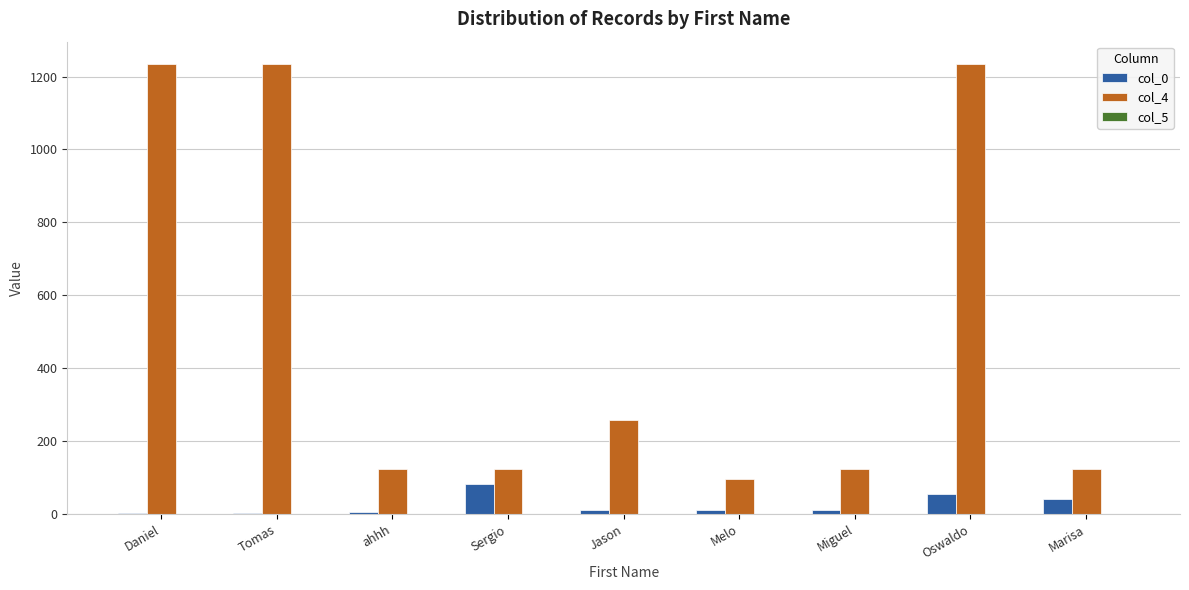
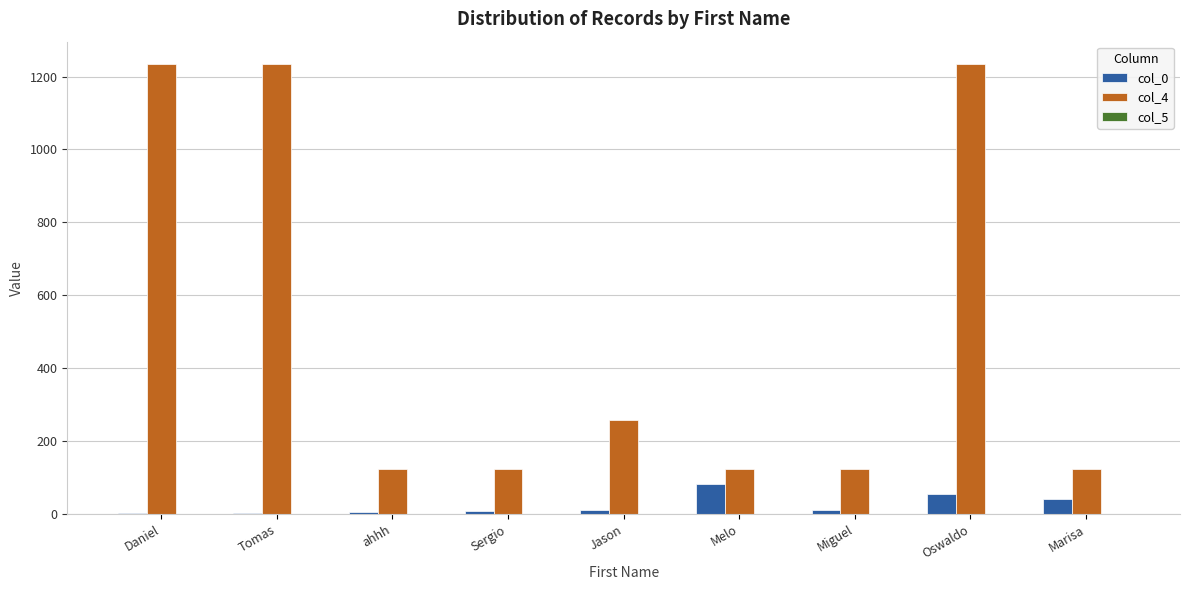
col_0, Sergio: 80 -> 10
col_0, Melo: 10 -> 80
col_4, Melo: 100 -> 120
